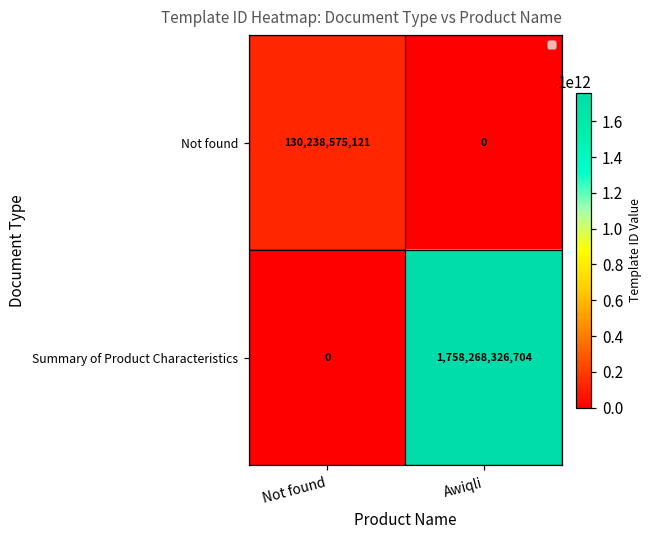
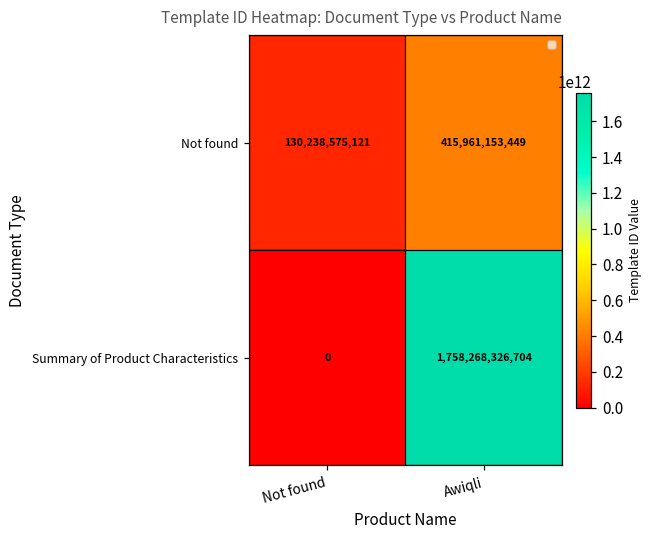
Not found, Awiqli: 0 -> 415,961,153,449
